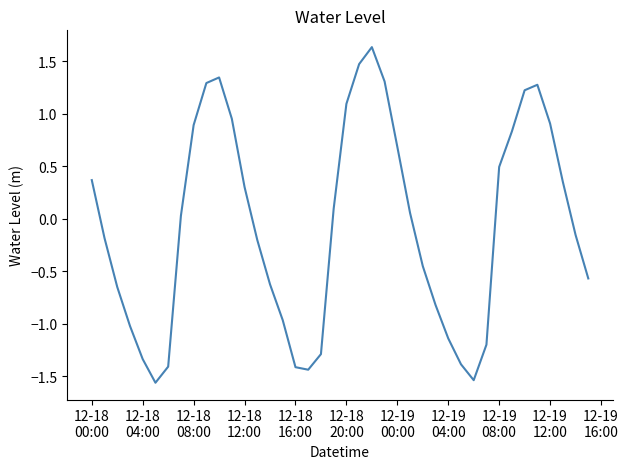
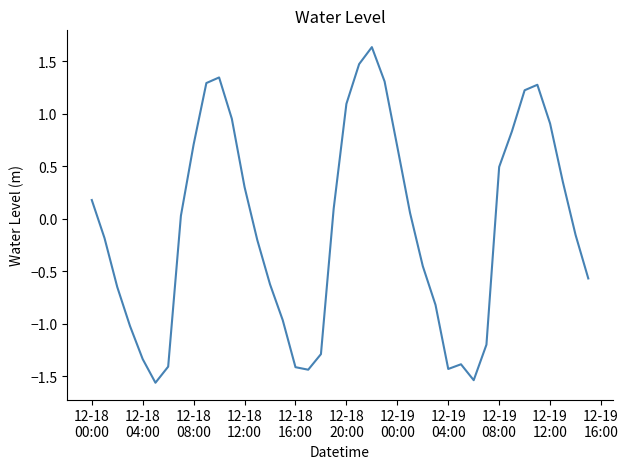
12-18 00:00: 0.37 -> 0.18
12-18 08:00: 0.89 -> 0.71
12-19 04:00: -1.14 -> -1.43
